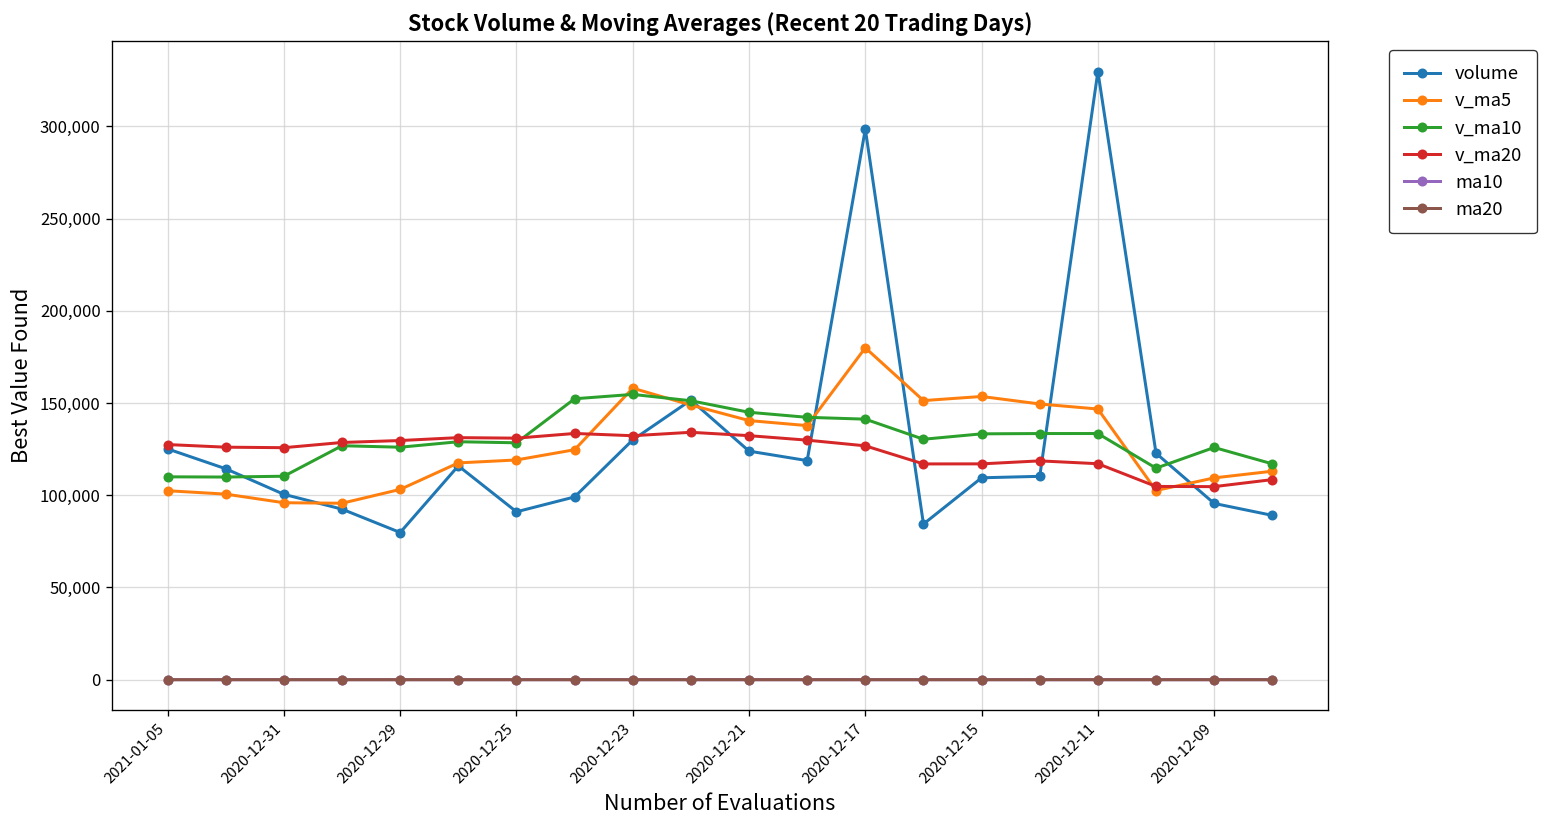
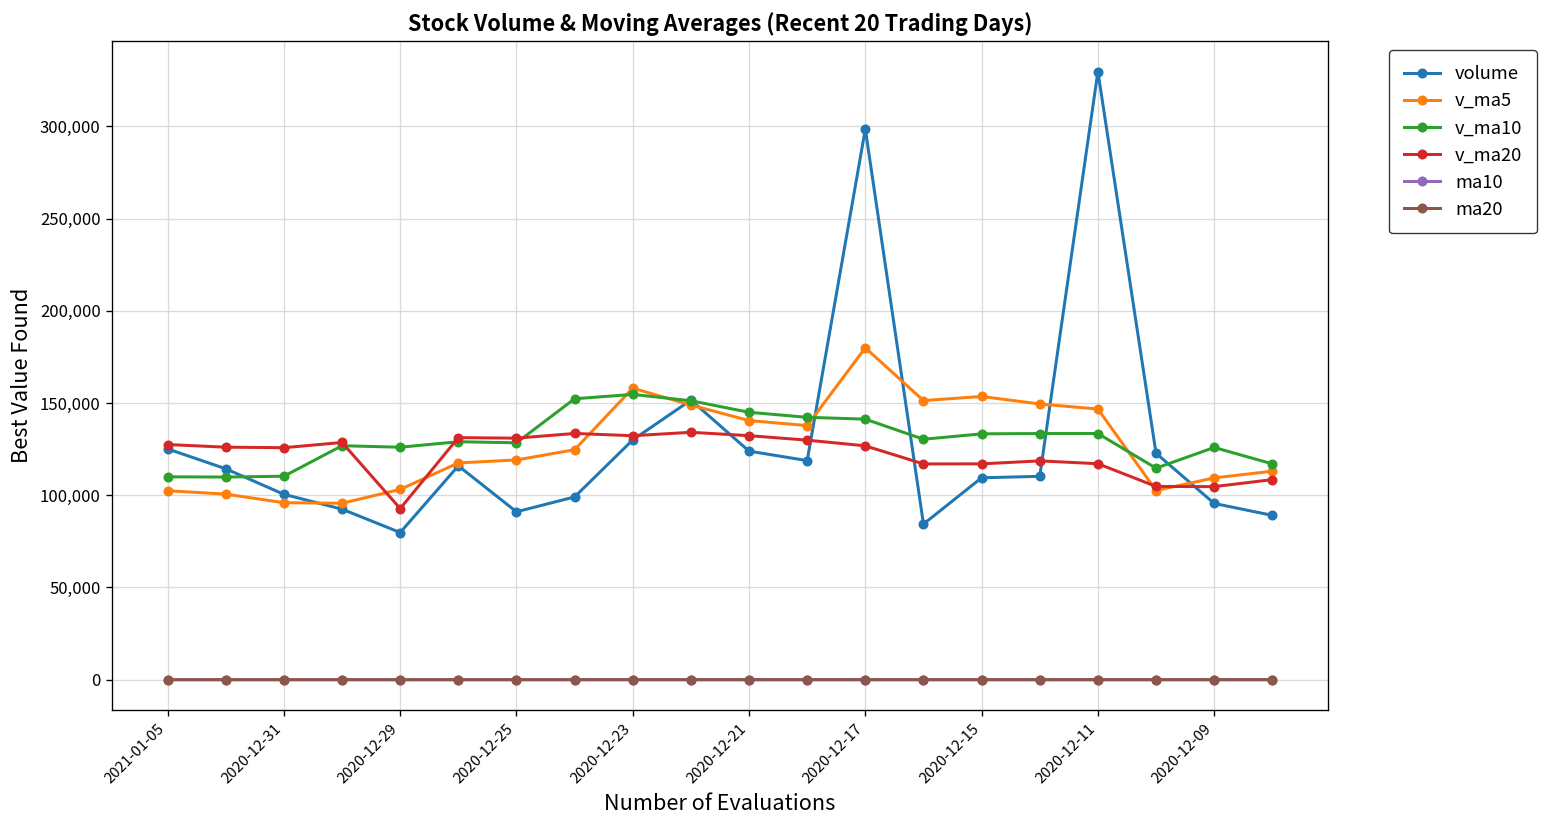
v_ma20, 2020-12-29: 130,000 -> 93,000
